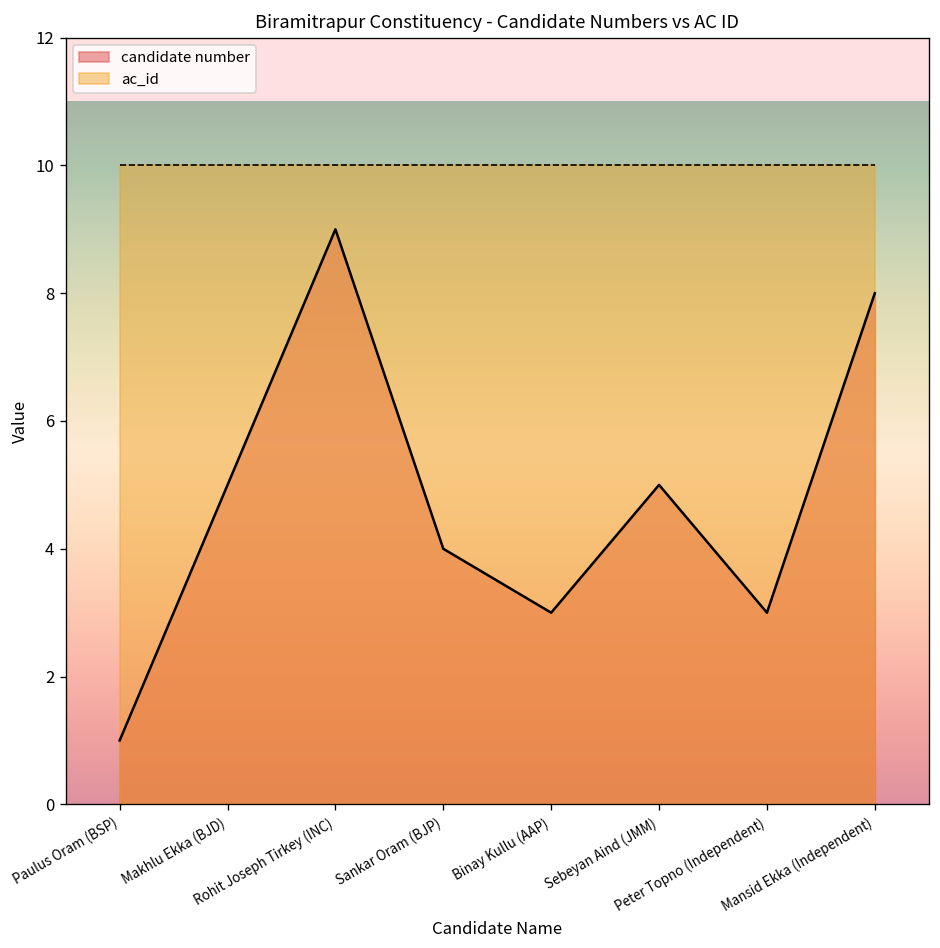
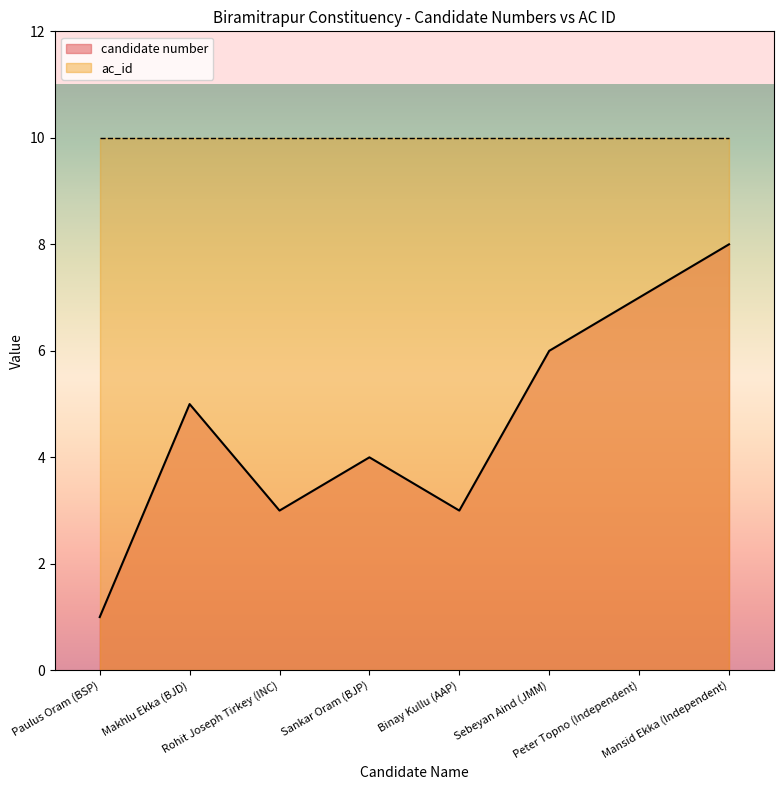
candidate number, Rohit Joseph Tirkey (INC): 9 -> 3
candidate number, Sebeyan Aind (JMM): 5 -> 6
candidate number, Peter Topno (Independent): 3 -> 7
